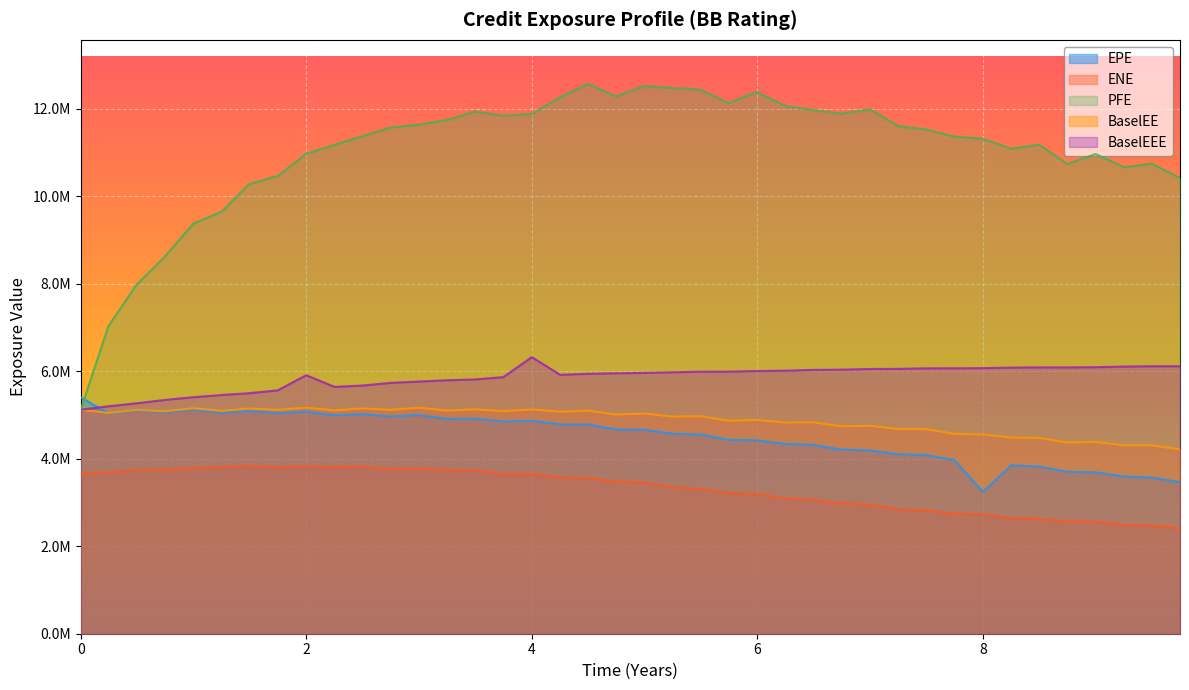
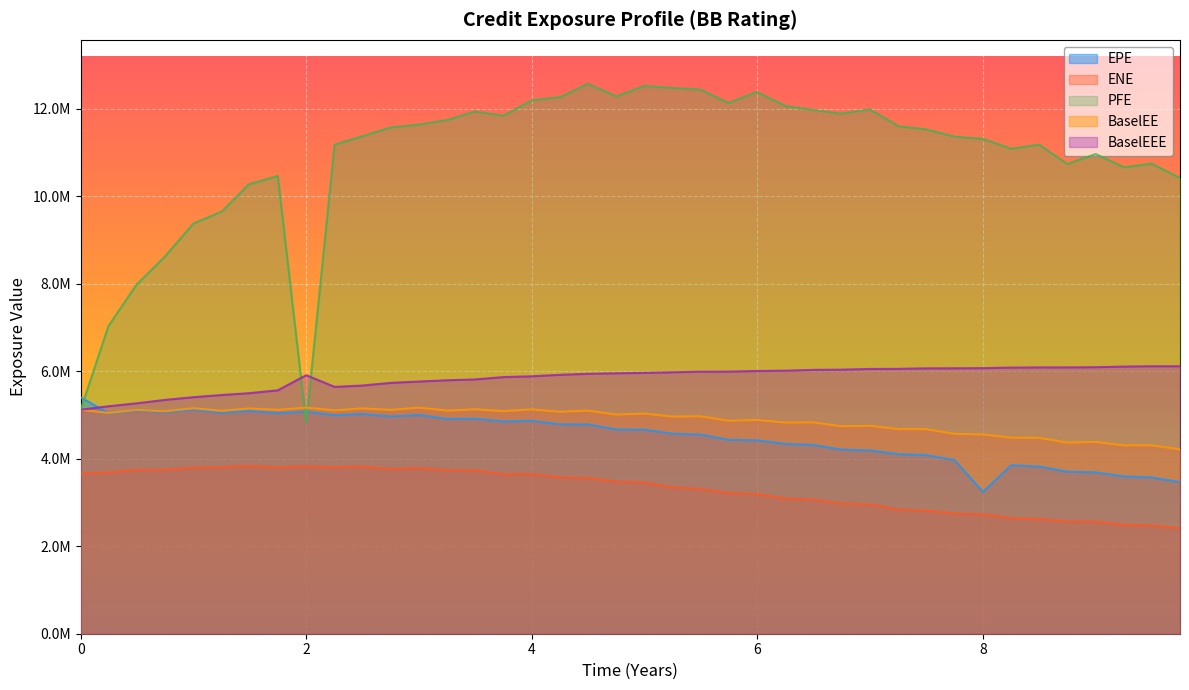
PFE, 2: 11000000 -> 4800000
PFE, 4: 11900000 -> 12200000
BaselEEE, 4: 6300000 -> 5900000
